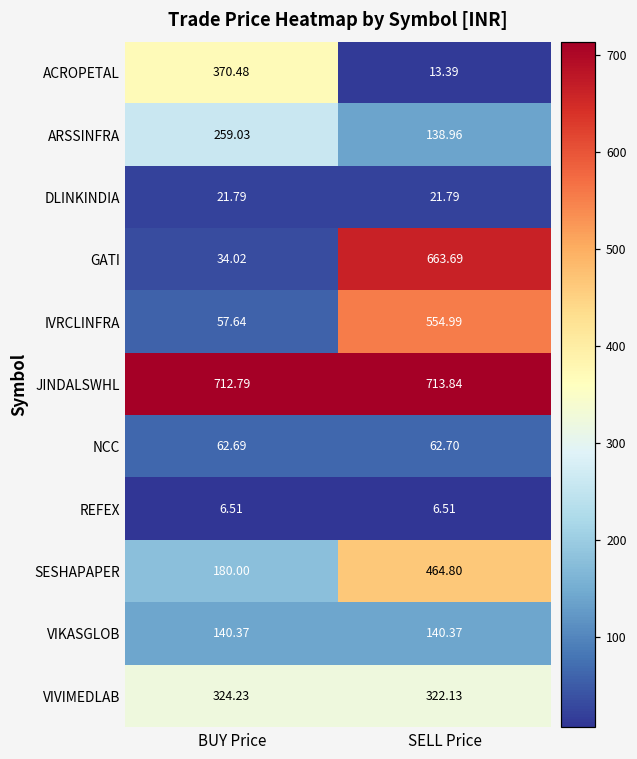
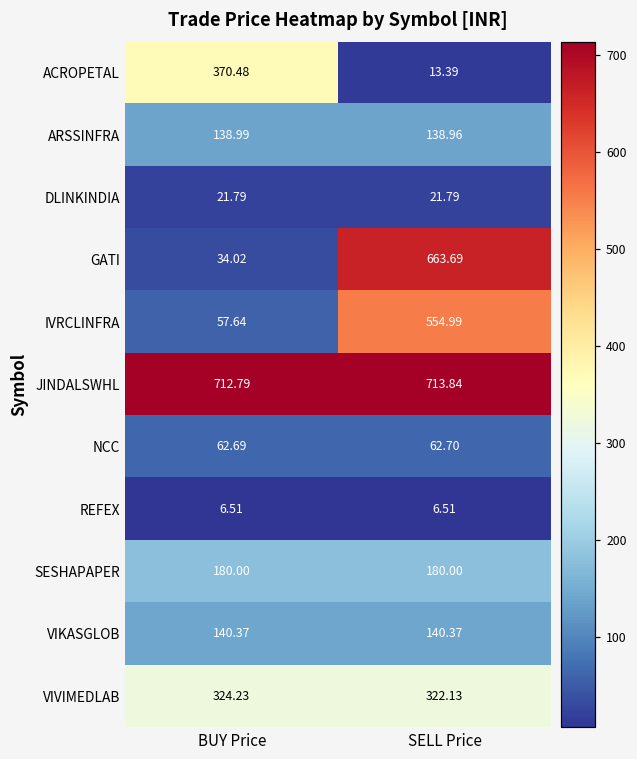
ARSSINFRA, BUY Price: 259.03 -> 138.99
SESHAPAPER, SELL Price: 464.80 -> 180.00
